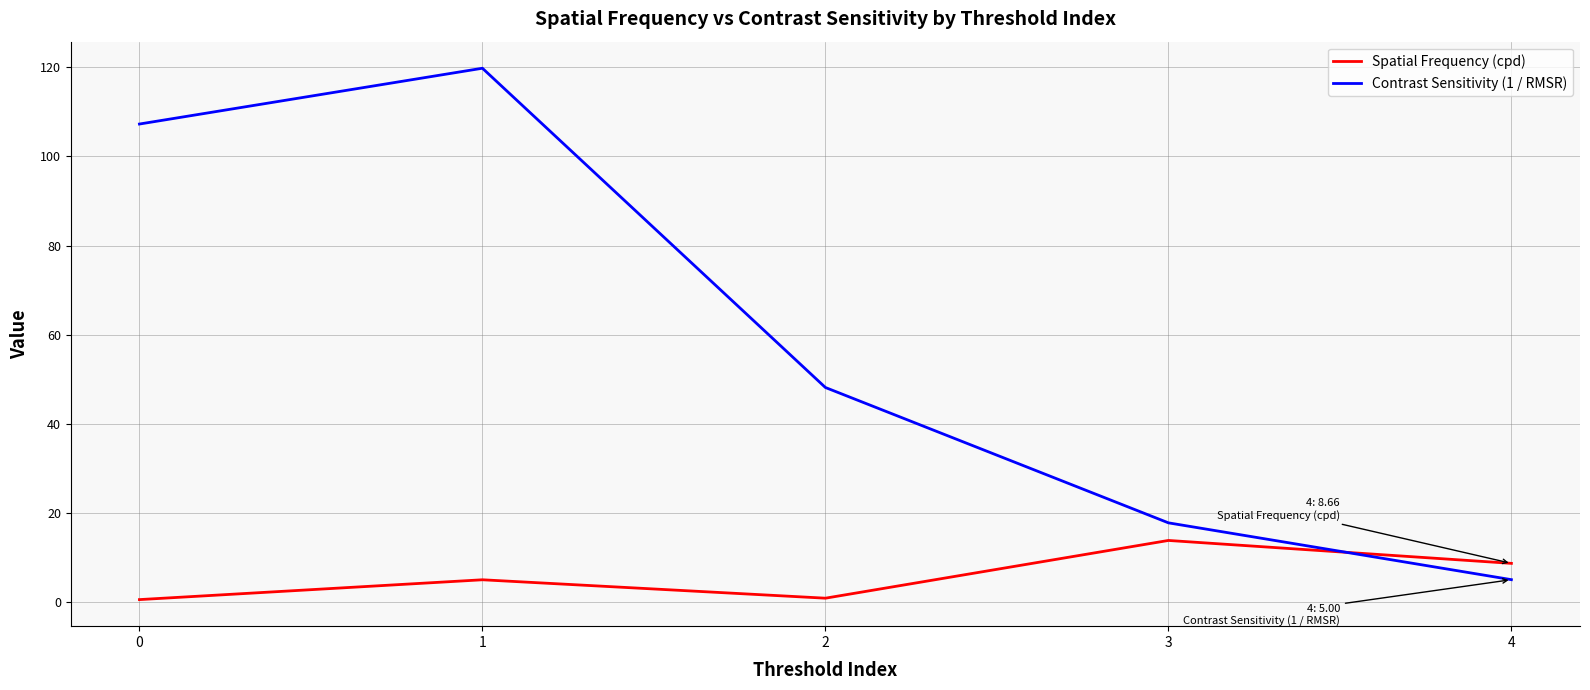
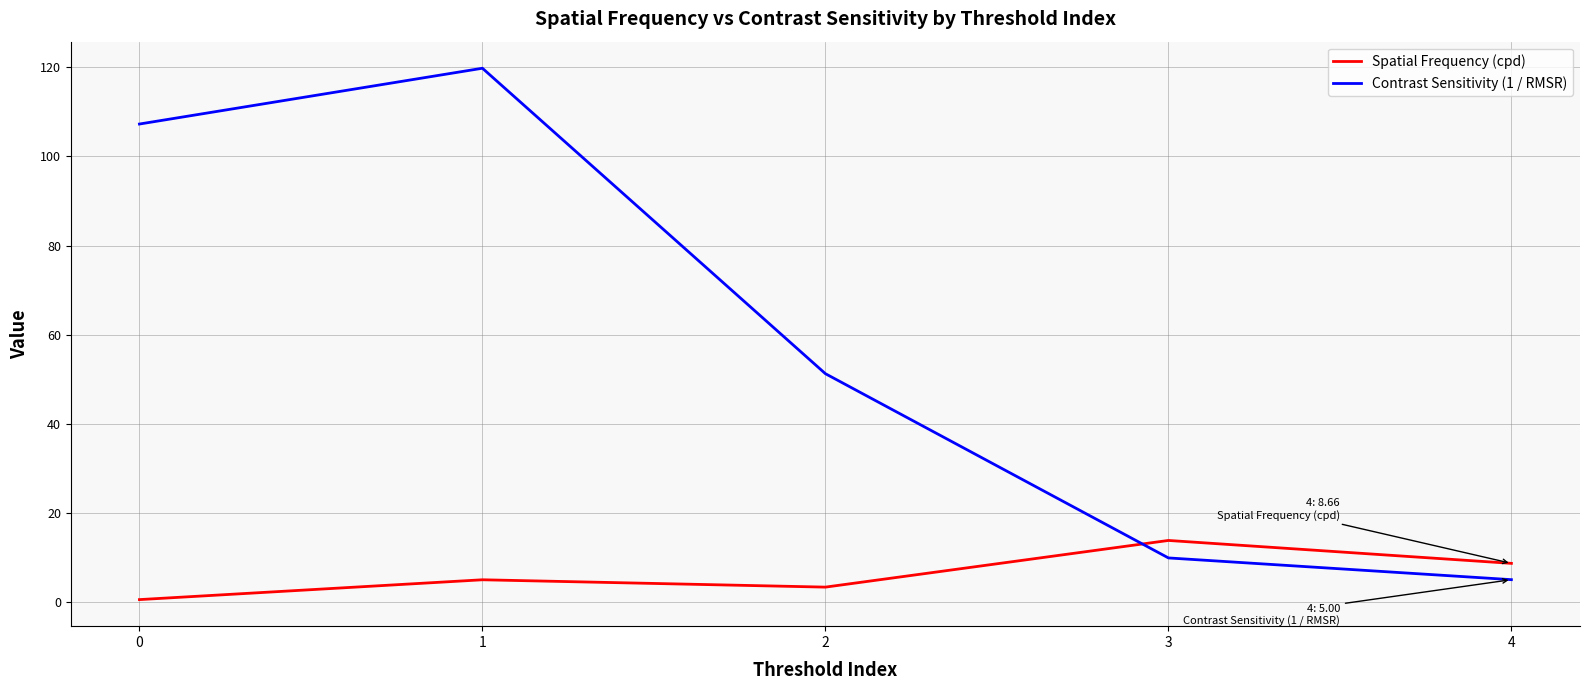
Spatial Frequency (cpd), 2: 1 -> 3
Contrast Sensitivity (1 / RMSR), 2: 48 -> 51
Contrast Sensitivity (1 / RMSR), 3: 18 -> 10
